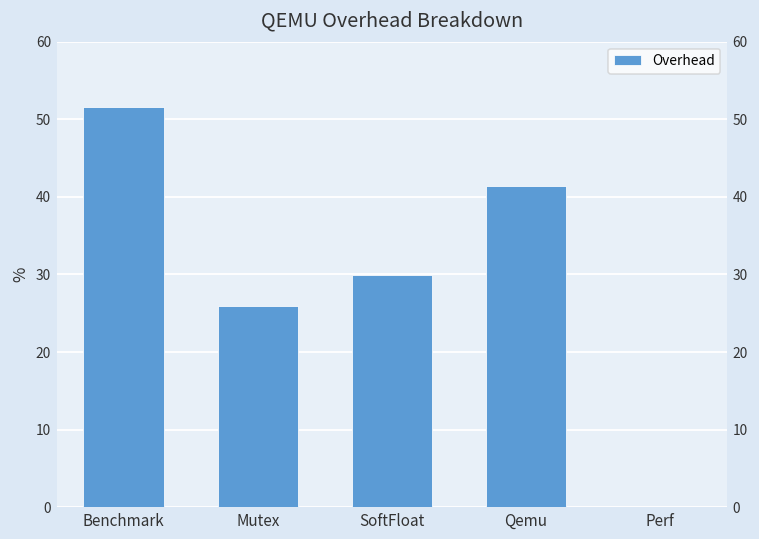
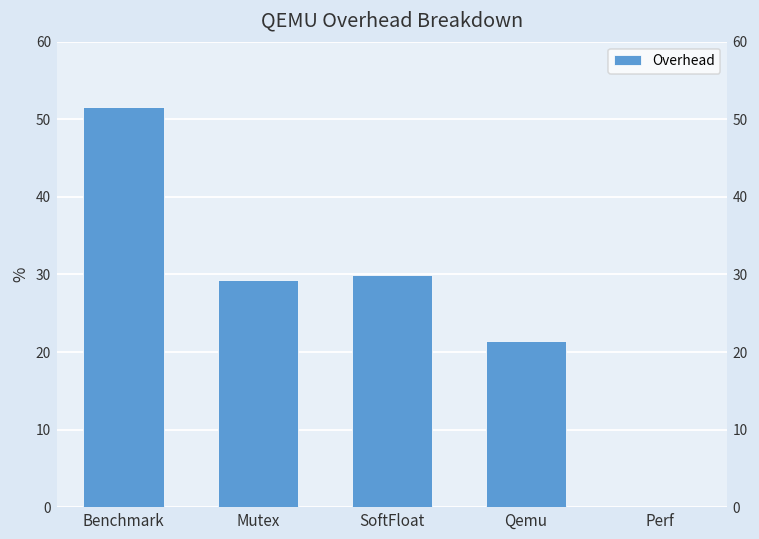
Mutex: 26 -> 29
Qemu: 41 -> 21
